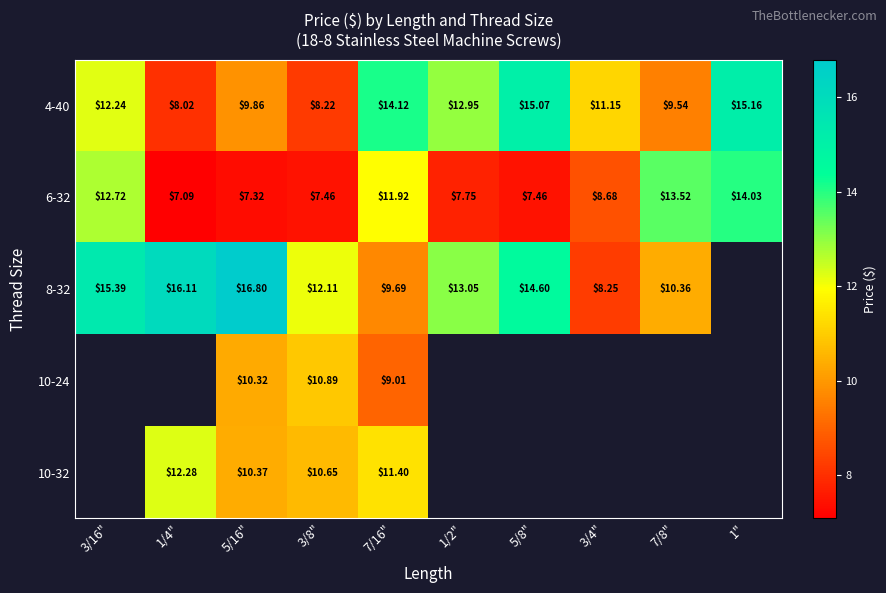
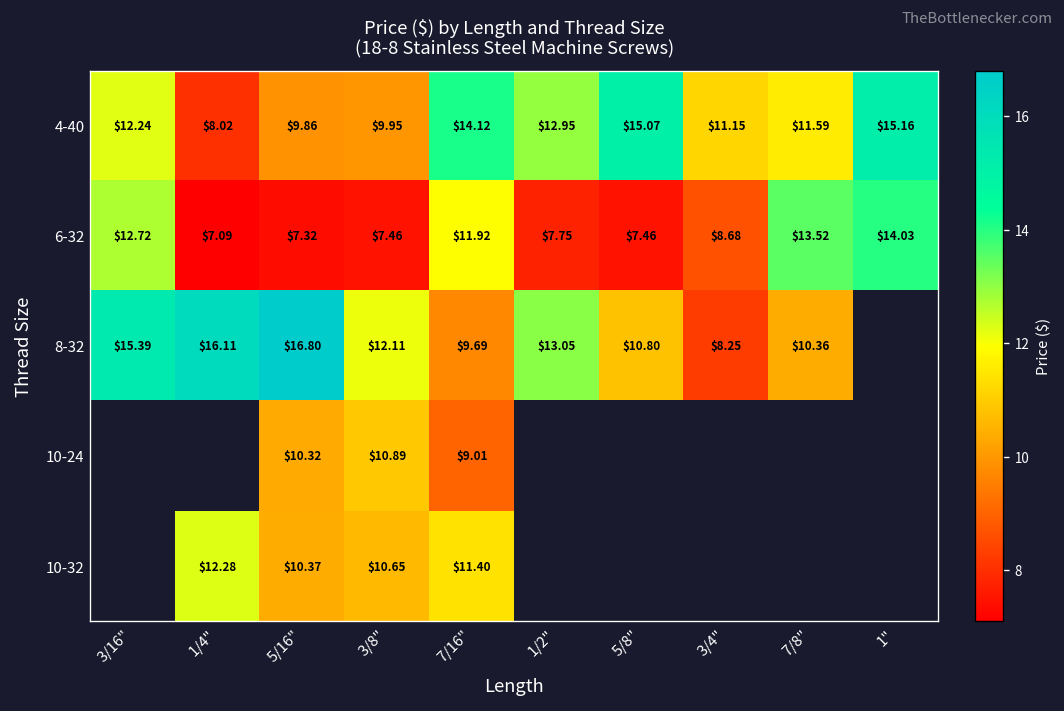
4-40, 3/8": $8.22 -> $9.95
4-40, 7/8": $9.54 -> $11.59
8-32, 5/8": $14.60 -> $10.80
